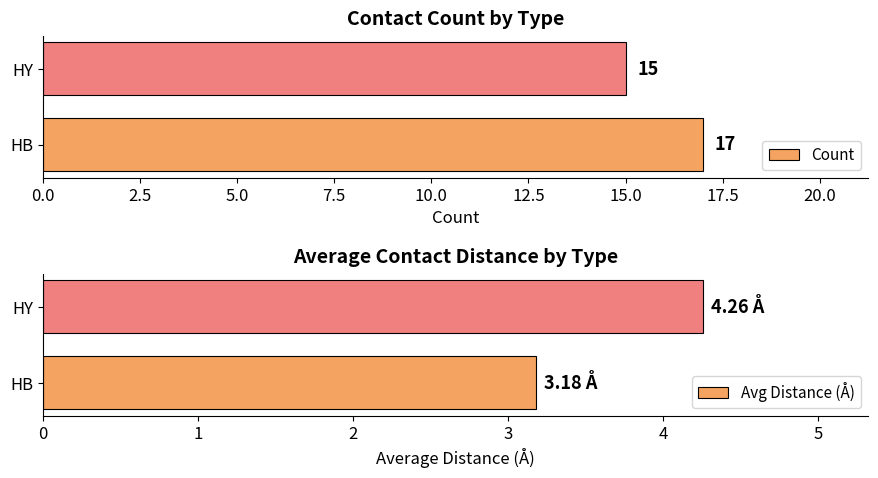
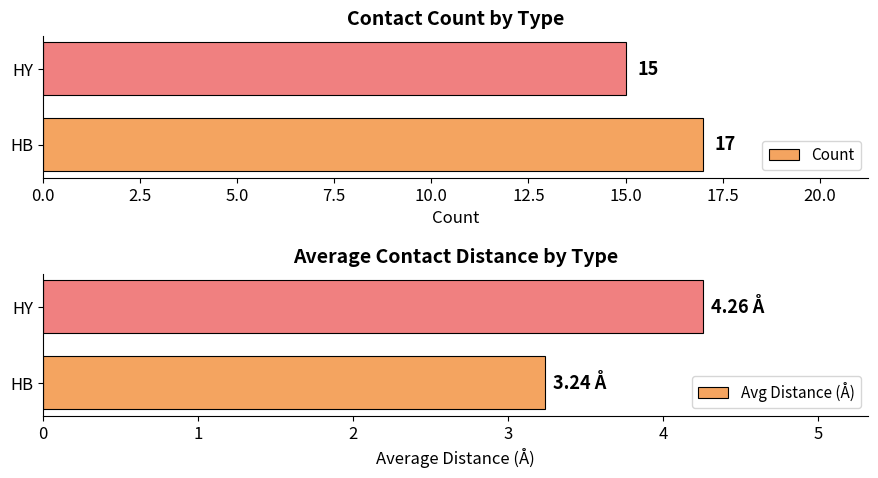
Average Contact Distance by Type, HB: 3.18 -> 3.24
